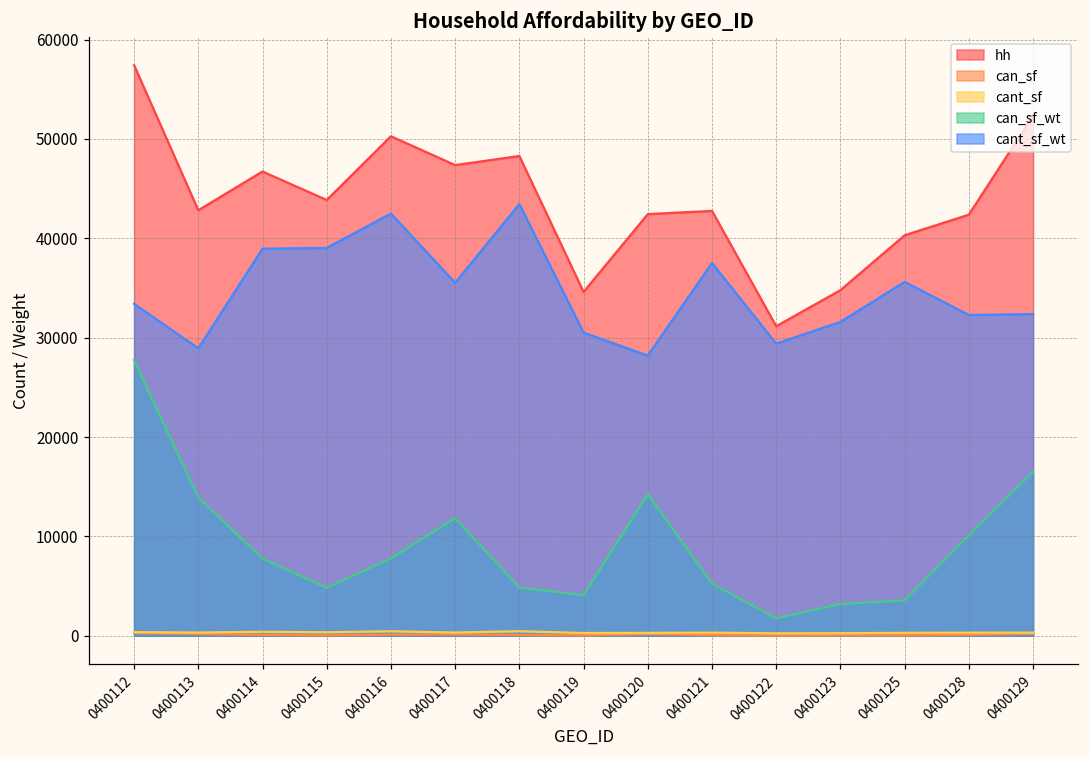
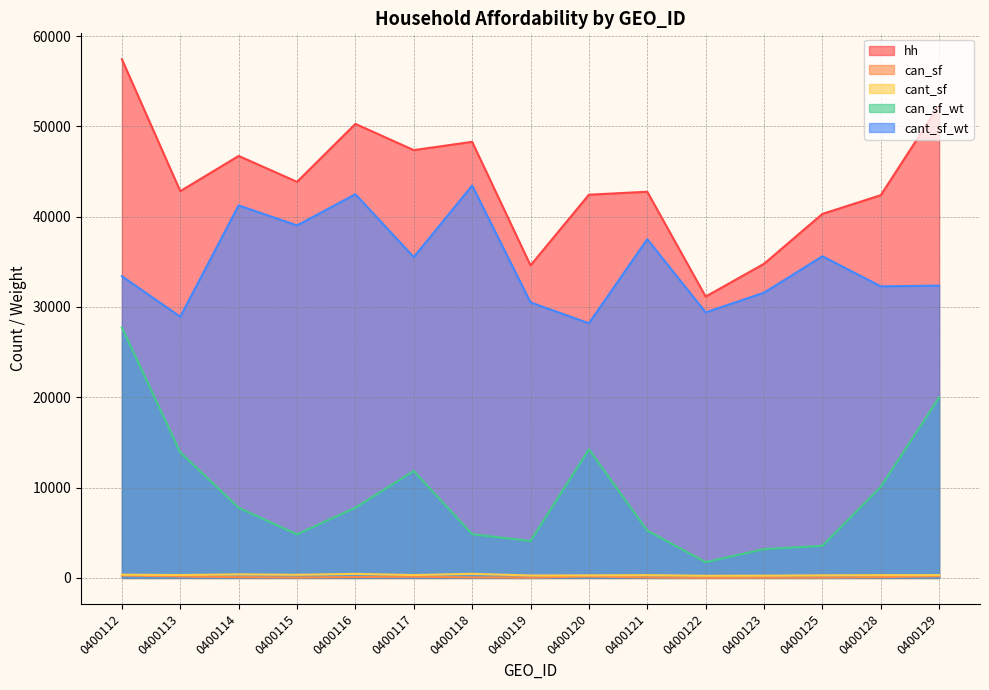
cant_sf_wt, 0400114: 39000 -> 41000
can_sf_wt, 0400129: 17000 -> 20000
